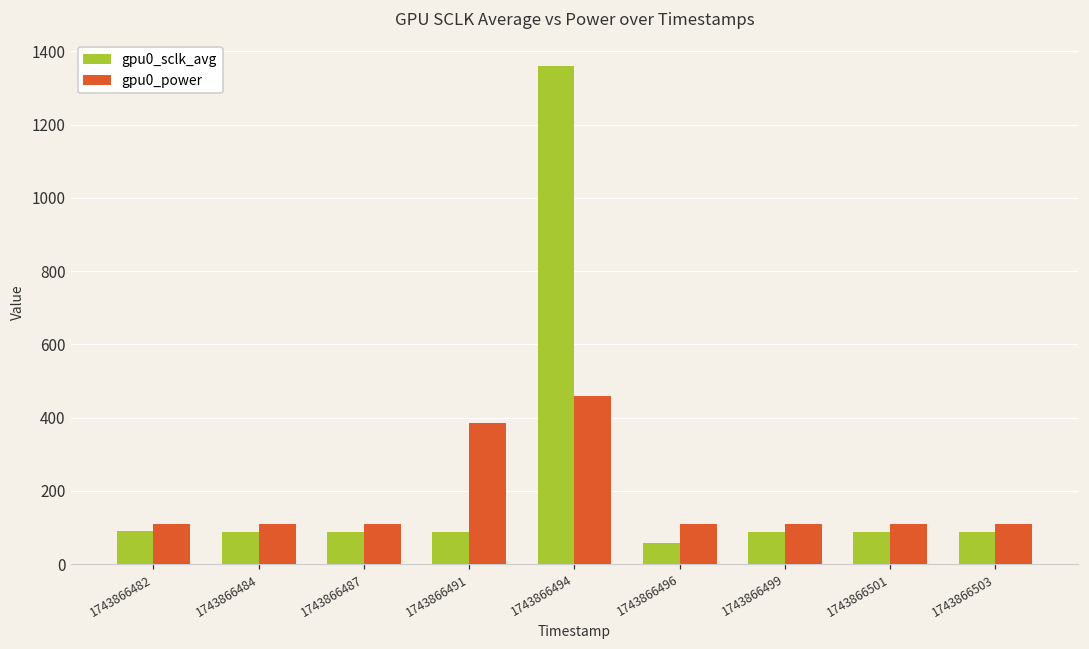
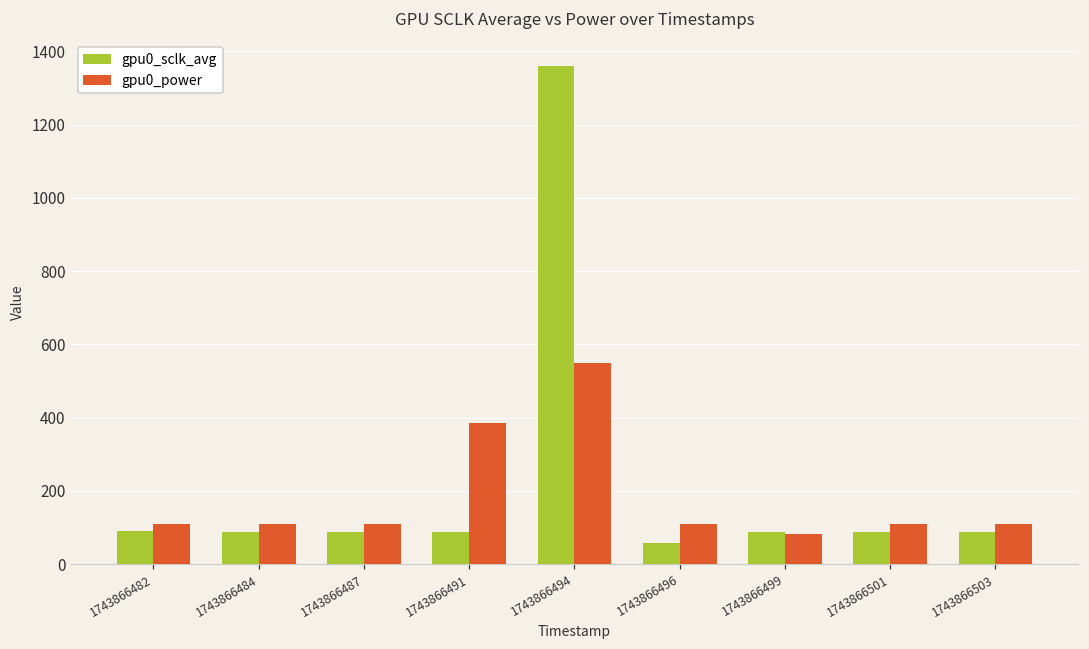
gpu0_power, 1743866494: 460 -> 550
gpu0_power, 1743866499: 110 -> 80
